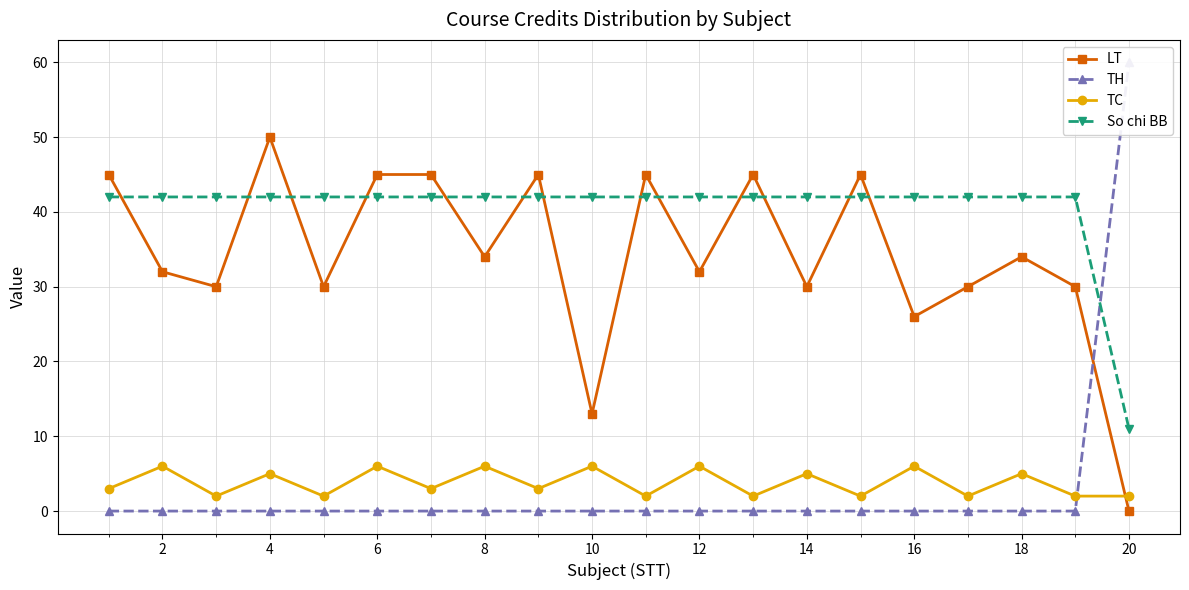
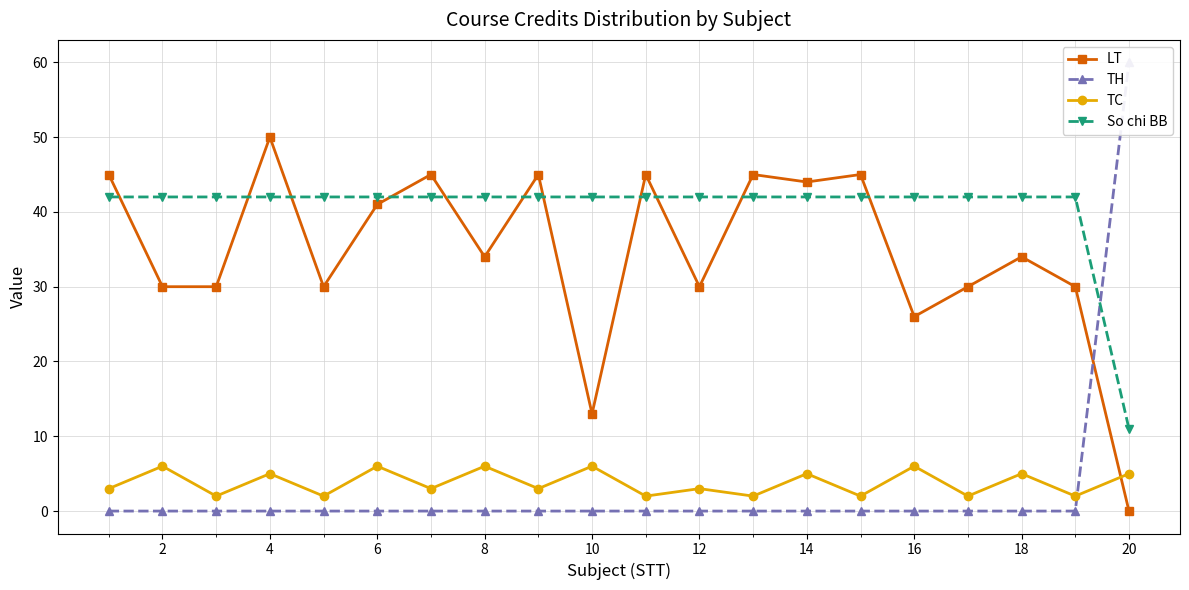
LT, 2: 32 -> 30
LT, 6: 45 -> 41
LT, 12: 32 -> 30
TC, 12: 6 -> 3
LT, 14: 30 -> 44
TC, 20: 2 -> 5
